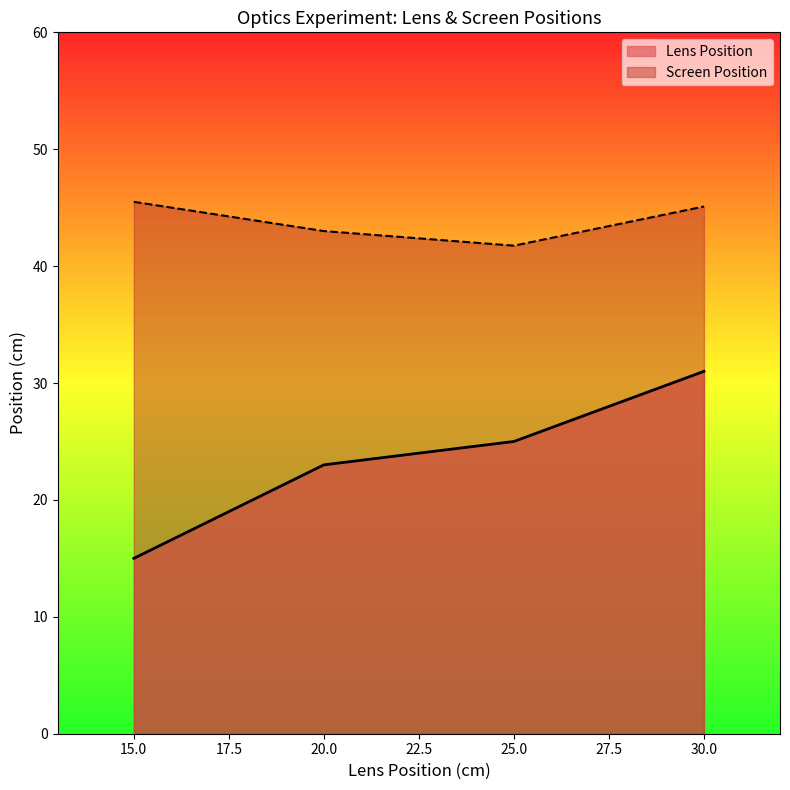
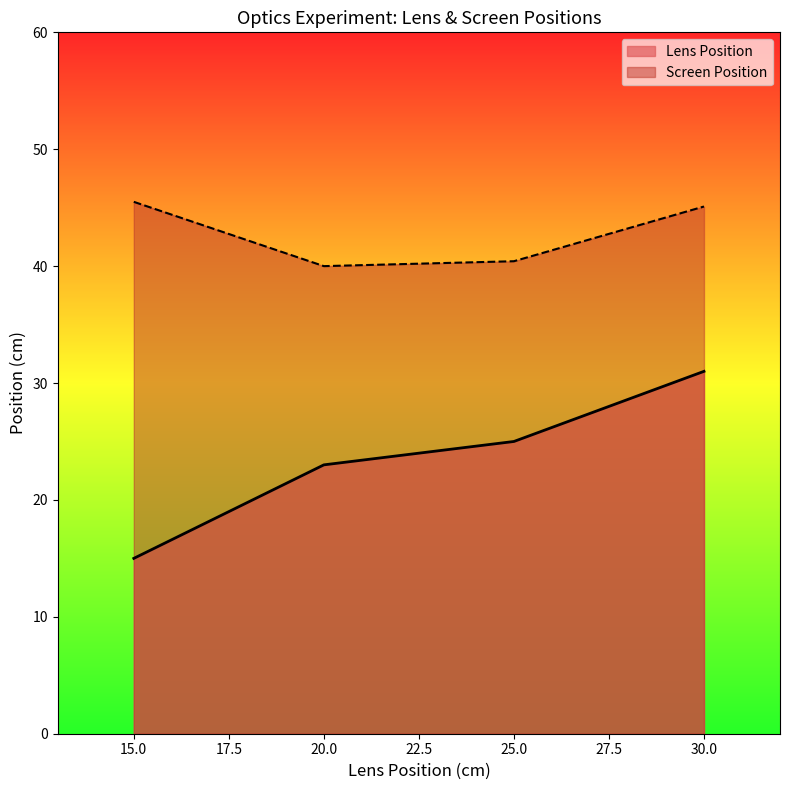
Screen Position, 20.0: 43 -> 40
Screen Position, 25.0: 41.8 -> 40.4
